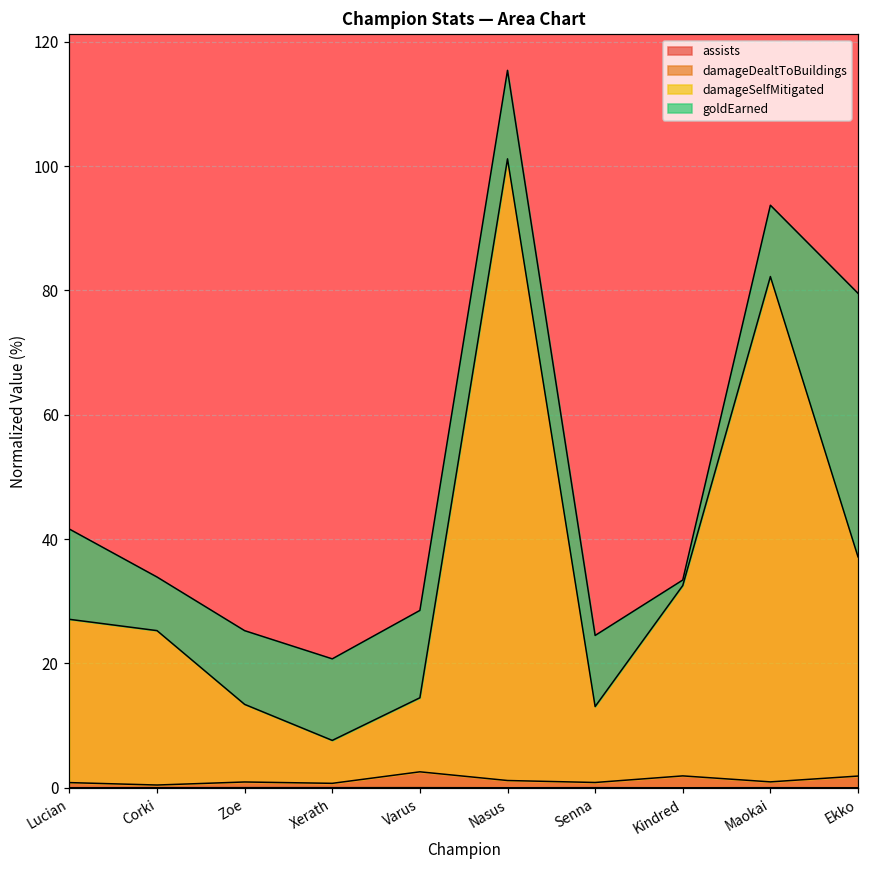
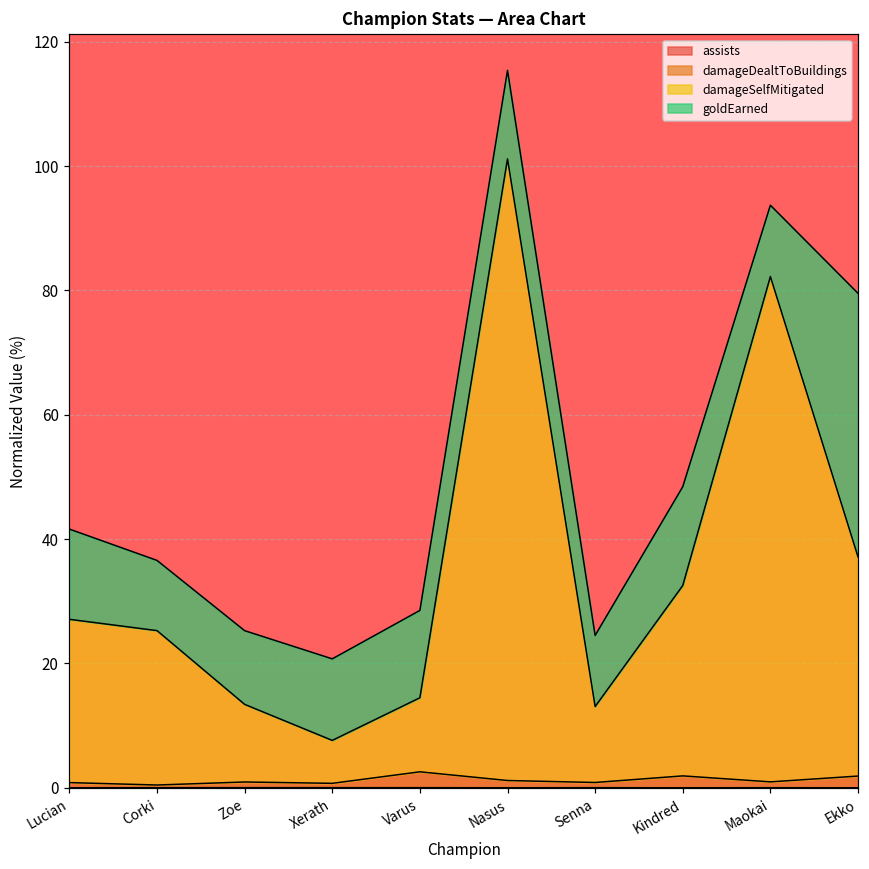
goldEarned, Corki: 9 -> 11
goldEarned, Kindred: 1 -> 16
